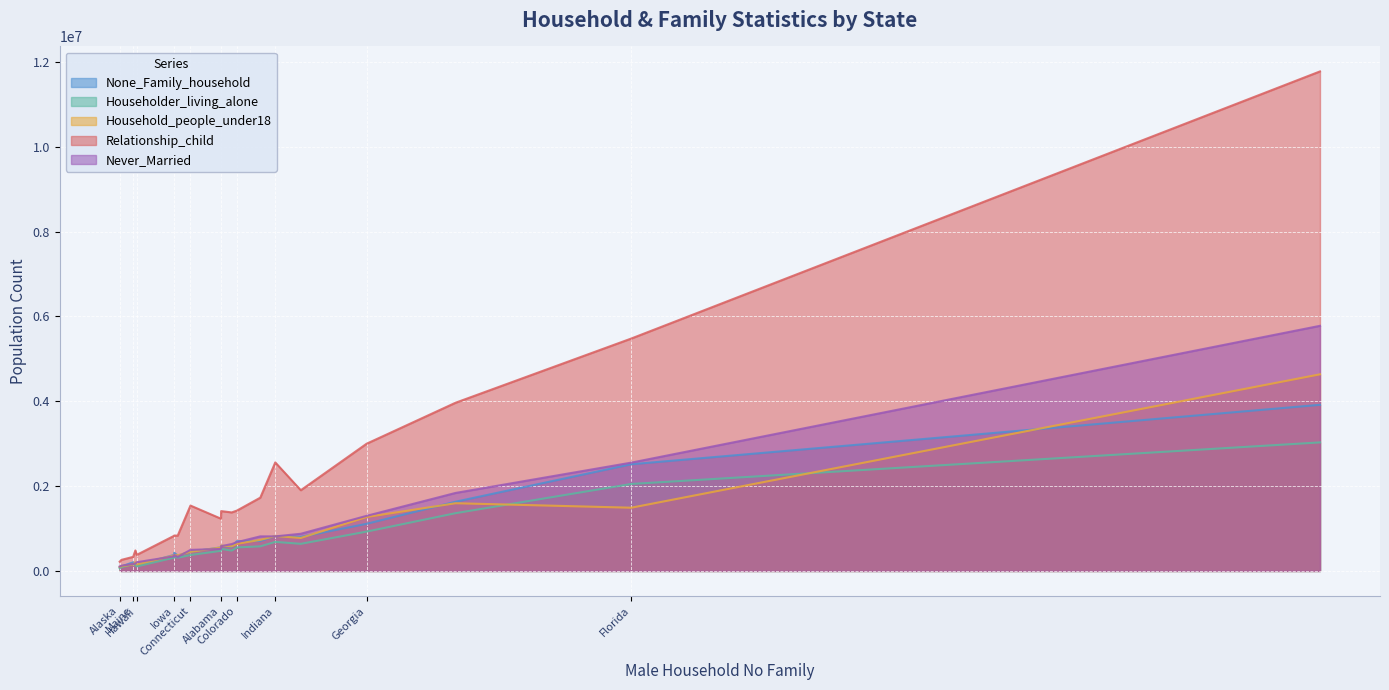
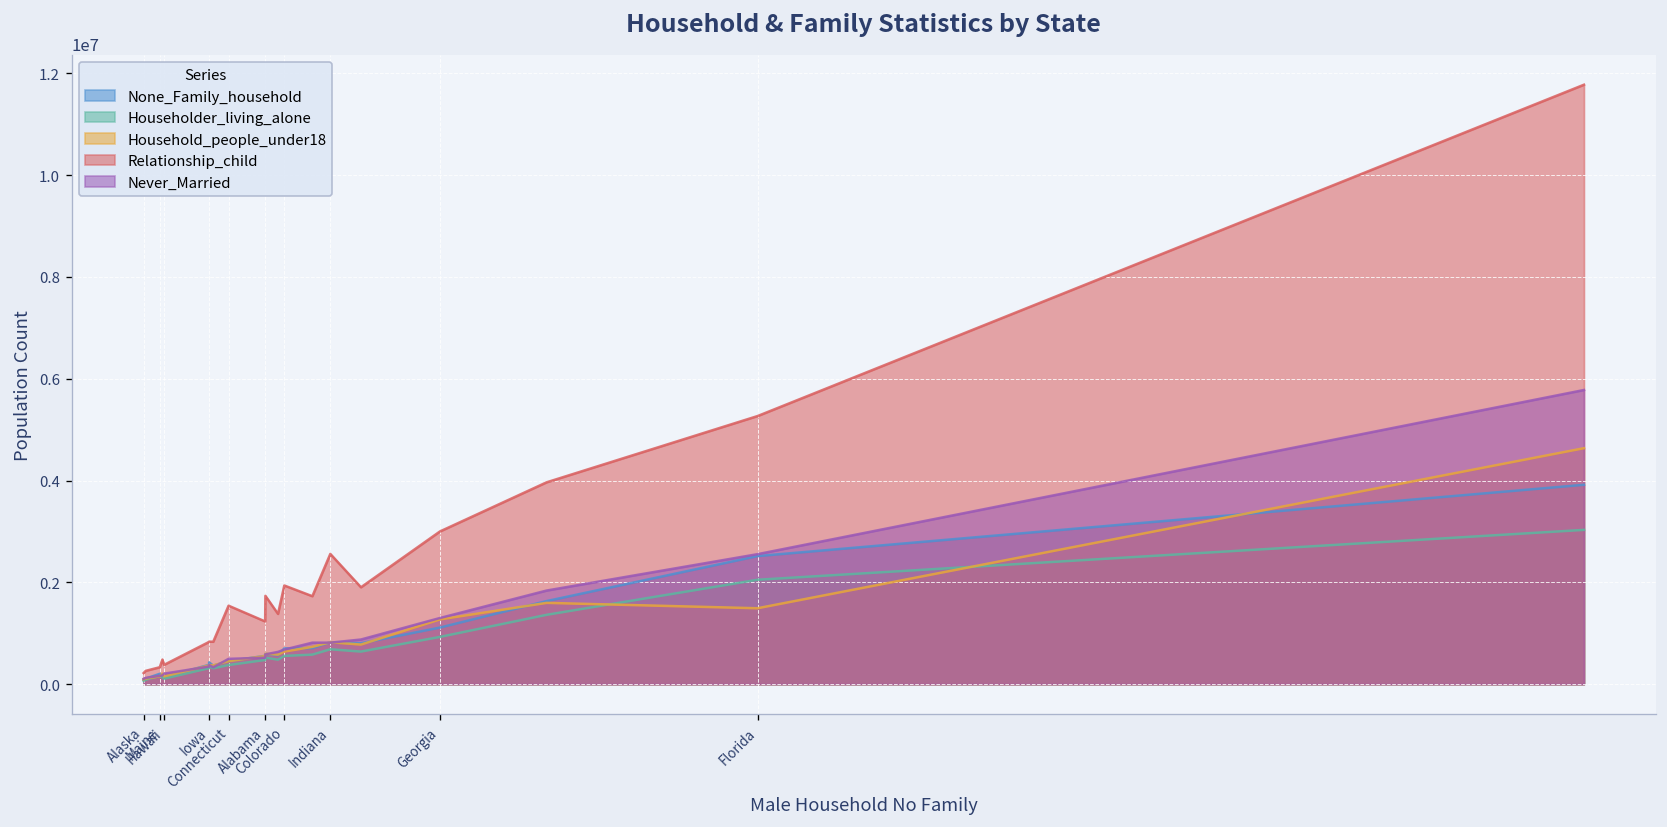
Relationship_child, Alabama: 1400000 -> 1700000
Relationship_child, Colorado: 1400000 -> 1900000
Relationship_child, Florida: 5500000 -> 5300000
